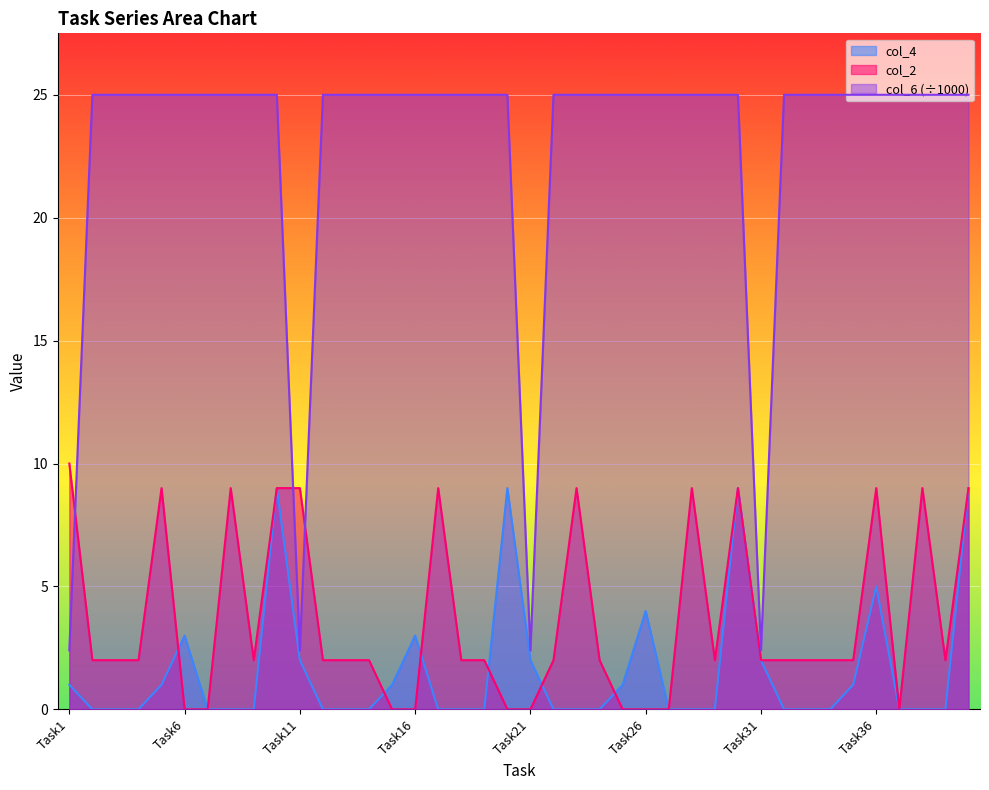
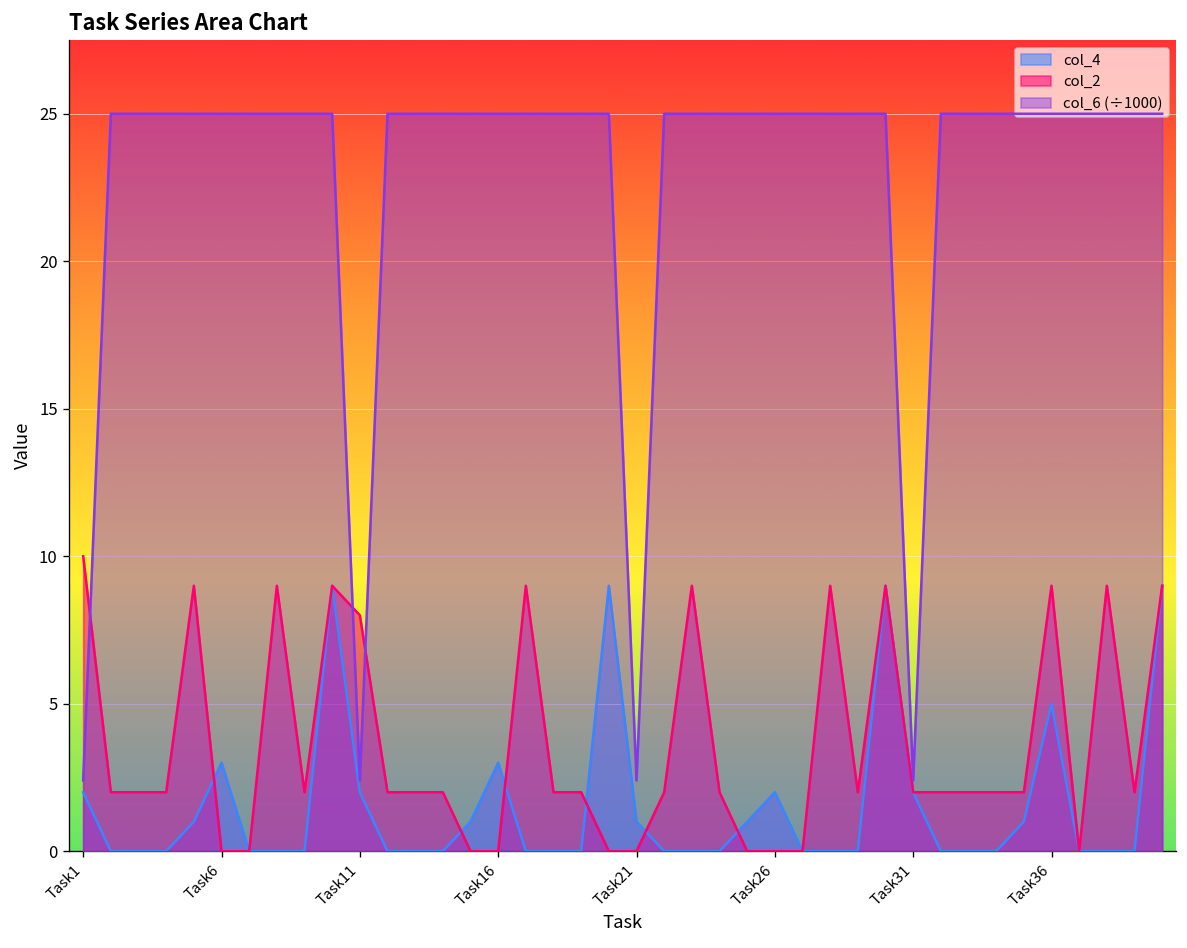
col_4, Task1: 1 -> 2
col_2, Task11: 9 -> 8
col_4, Task21: 2 -> 1
col_4, Task26: 4 -> 2
